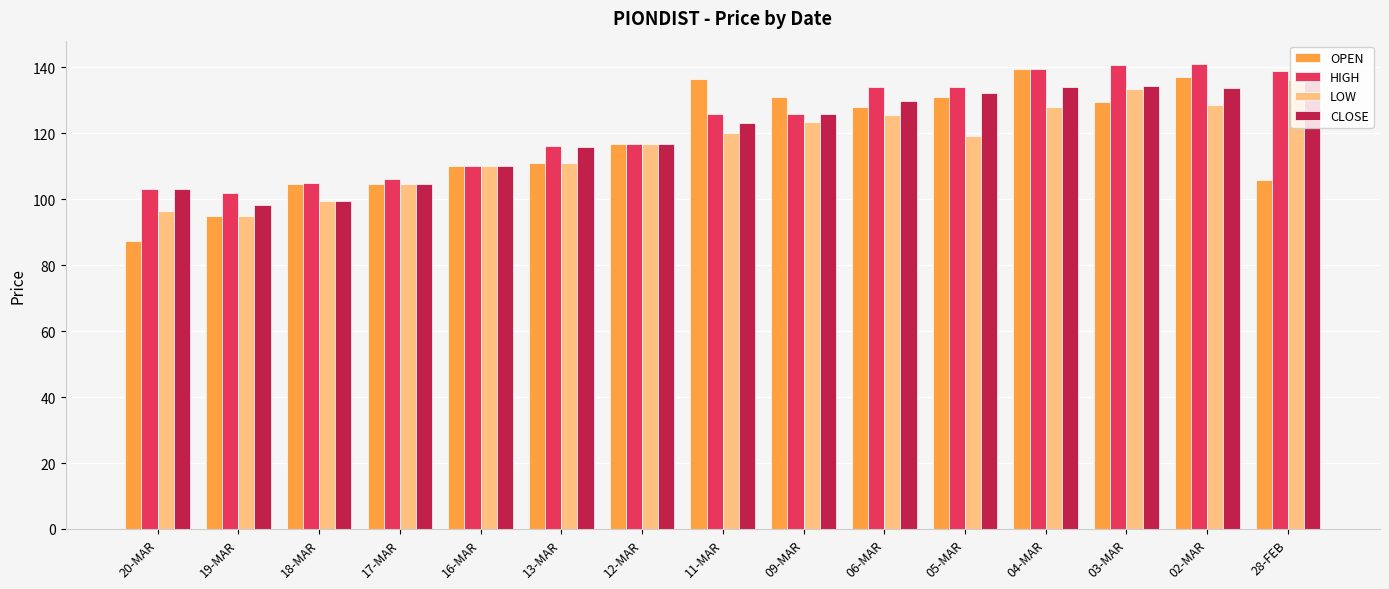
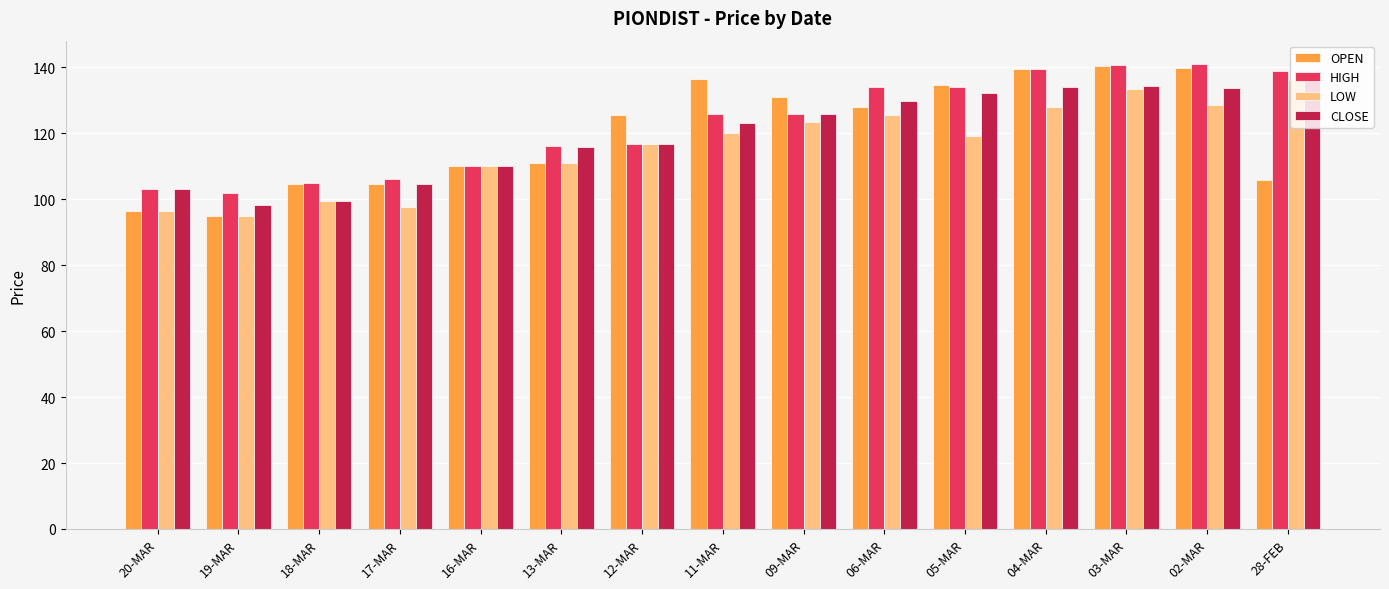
OPEN, 20-MAR: 87 -> 96
LOW, 17-MAR: 105 -> 98
OPEN, 12-MAR: 117 -> 126
OPEN, 05-MAR: 131 -> 135
OPEN, 03-MAR: 130 -> 141
OPEN, 02-MAR: 137 -> 140
